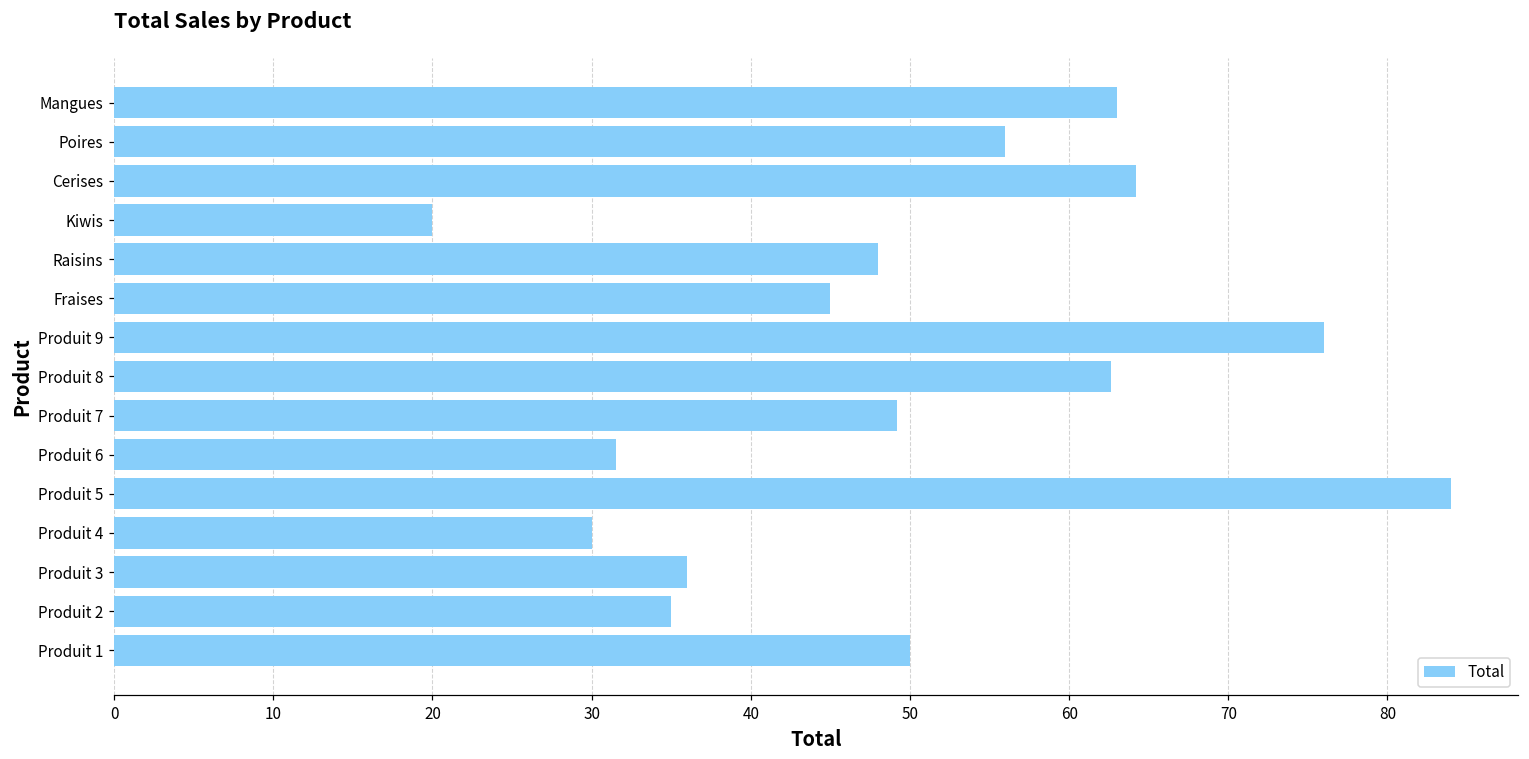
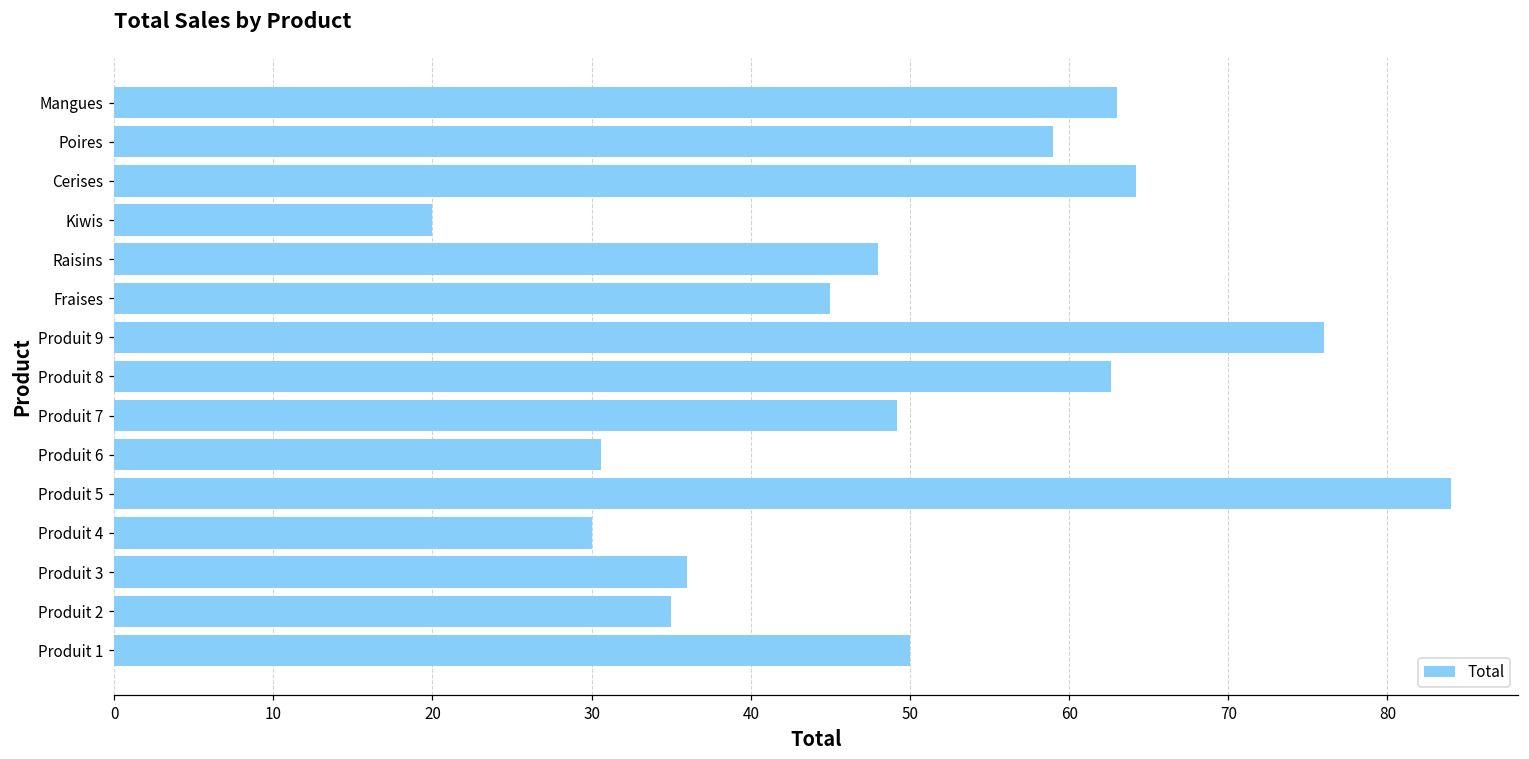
Poires: 56 -> 59
Produit 6: 31.5 -> 30.6
